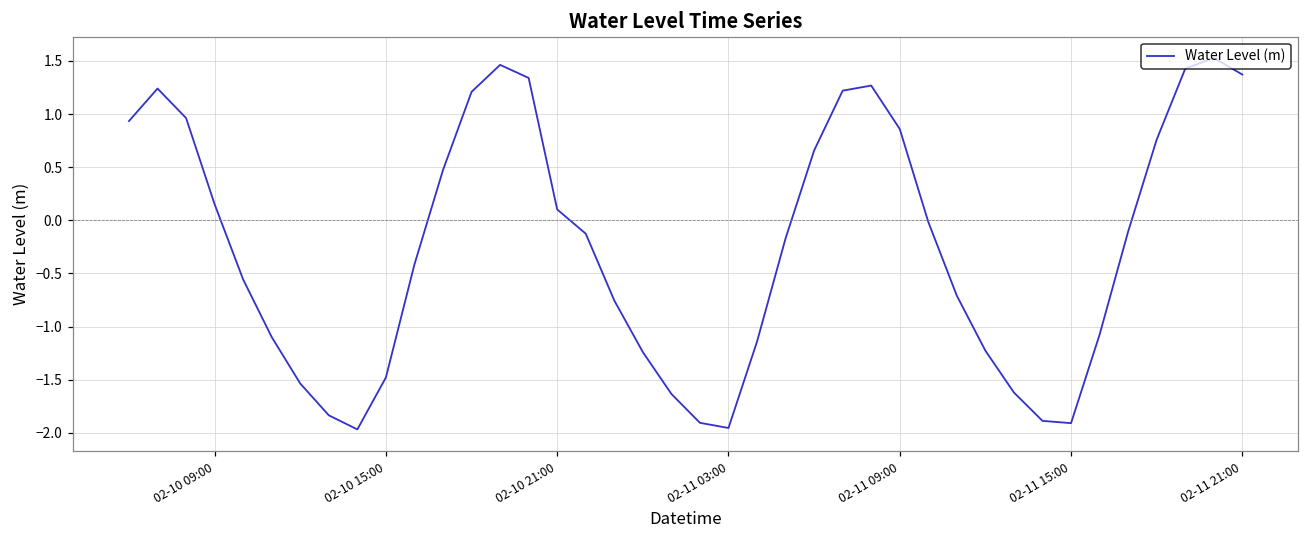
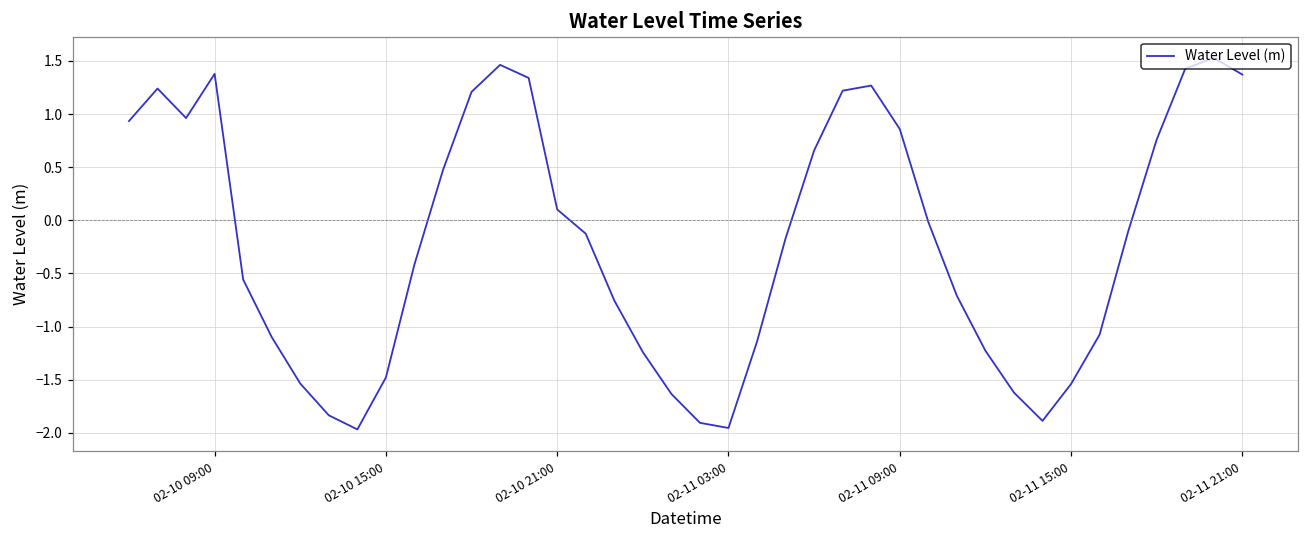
02-10 09:00: 0.2 -> 1.4
02-11 15:00: -1.9 -> -1.5
